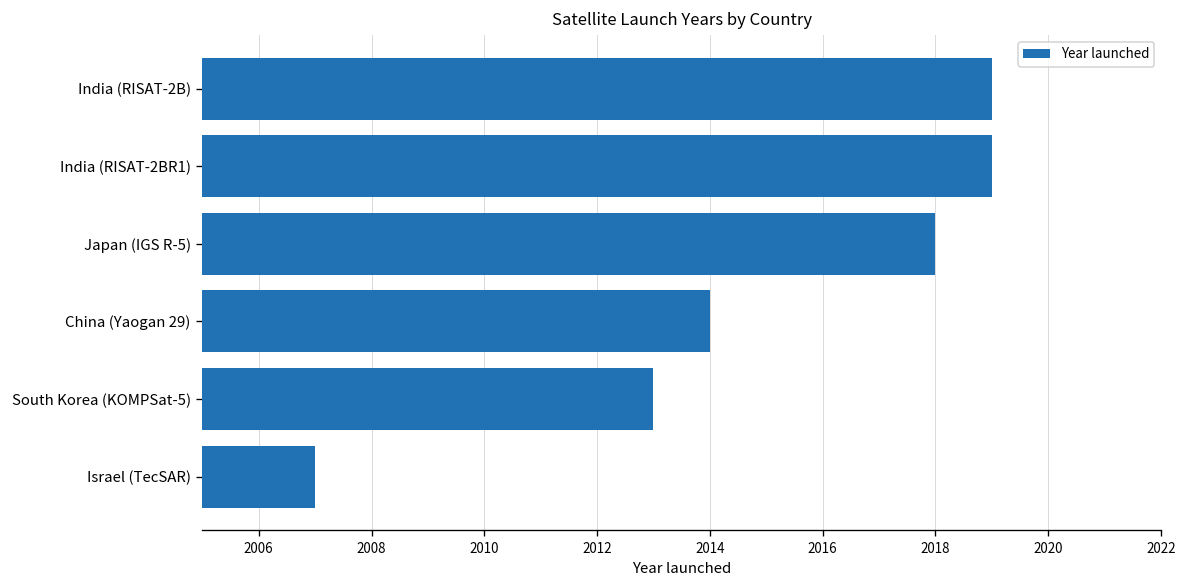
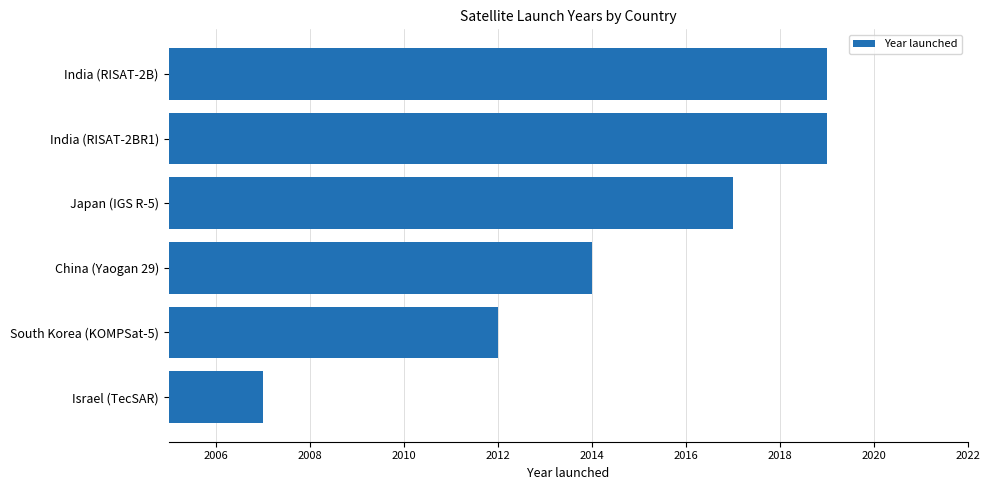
Japan (IGS R-5): 2018 -> 2017
South Korea (KOMPSat-5): 2013 -> 2012
